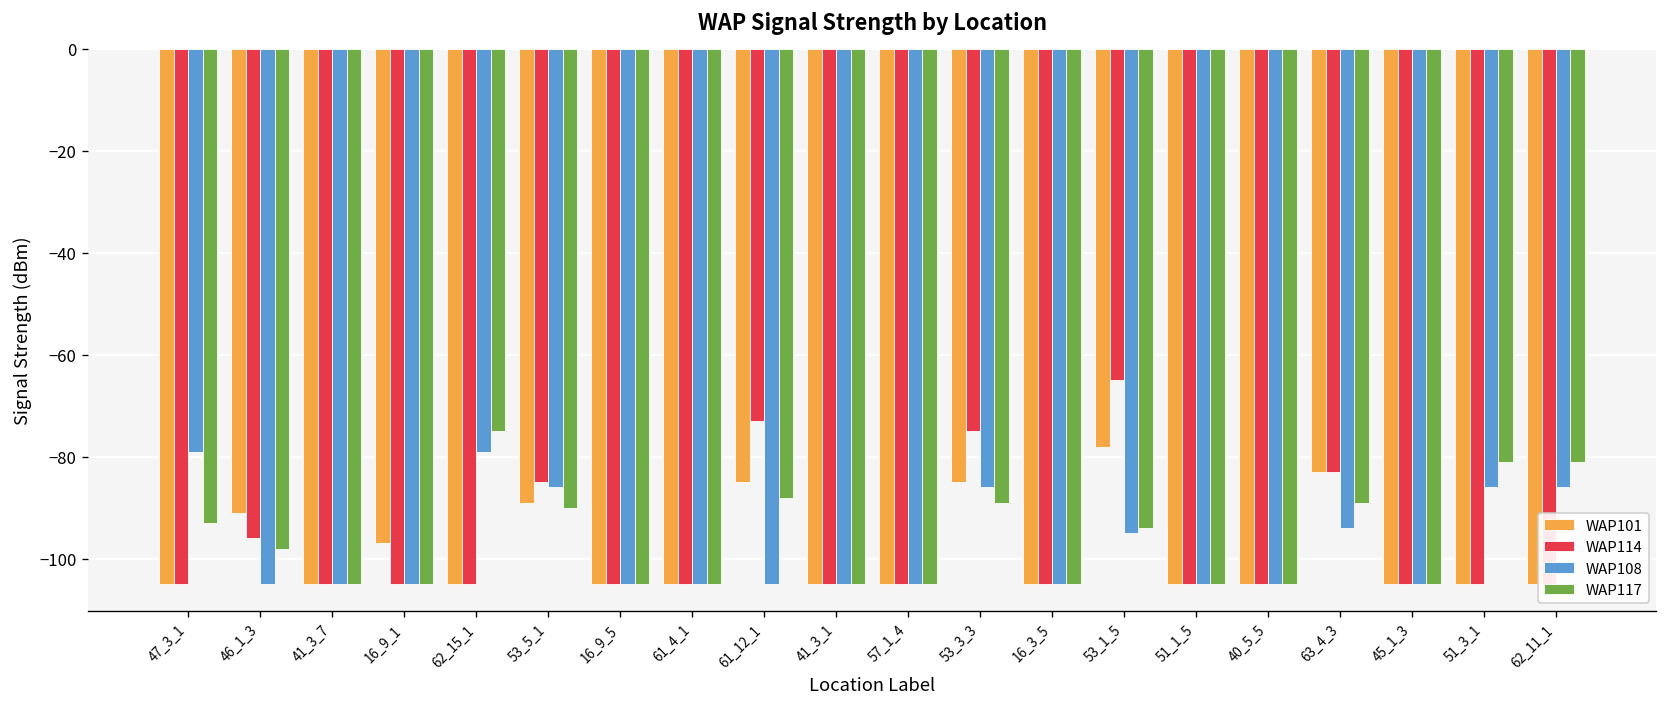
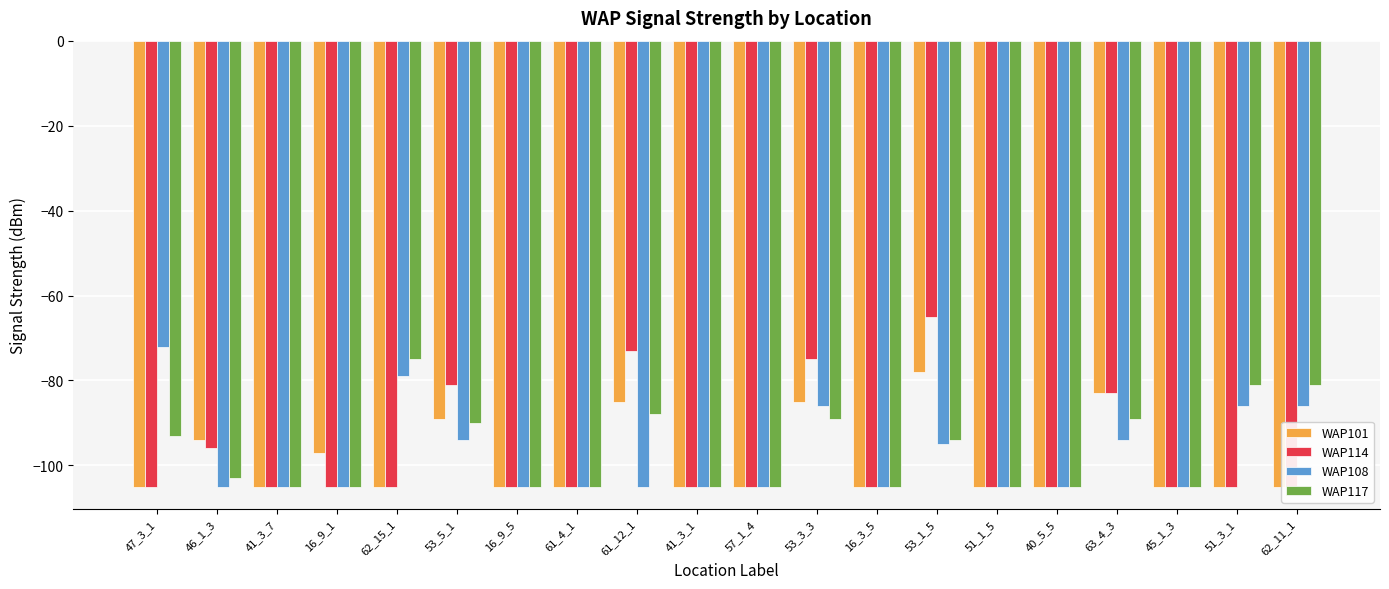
WAP108, 47_3_1: -79 -> -72
WAP101, 46_1_3: -91 -> -94
WAP117, 46_1_3: -98 -> -103
WAP114, 53_5_1: -85 -> -81
WAP108, 53_5_1: -86 -> -94
